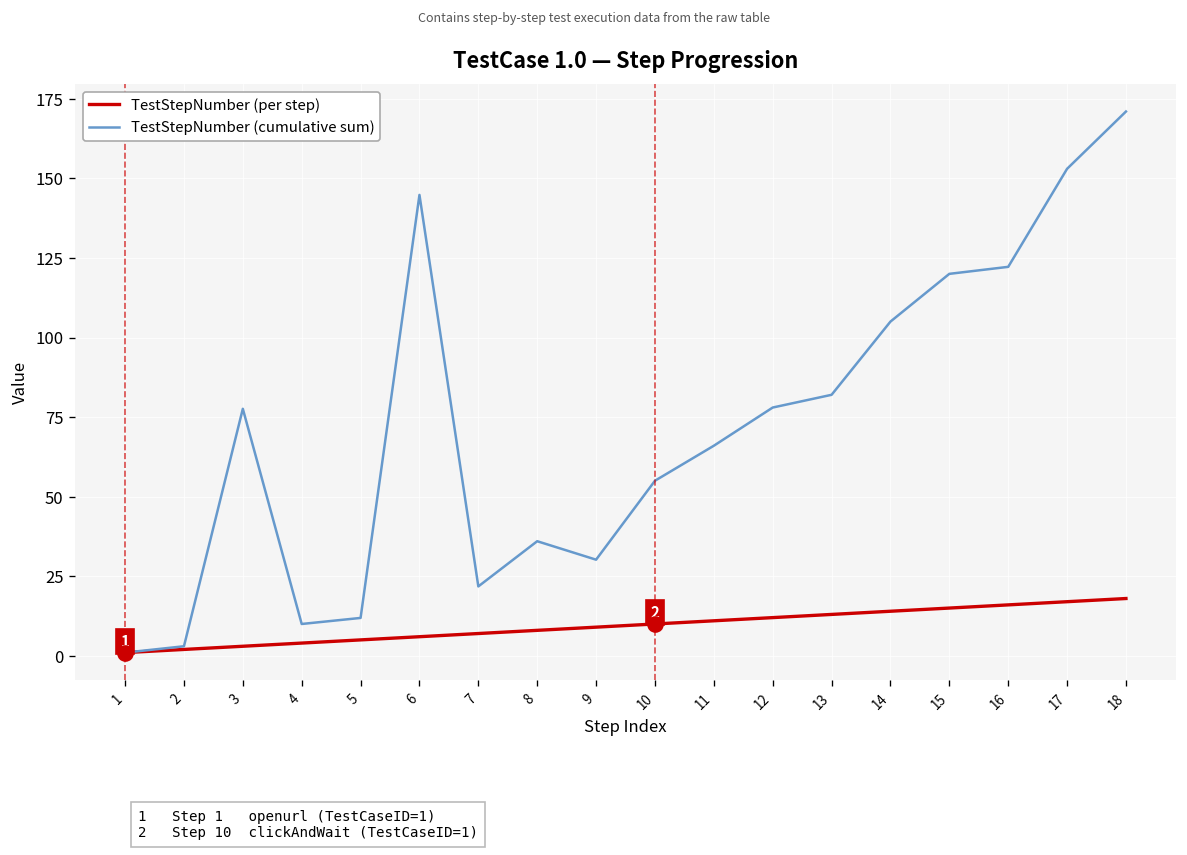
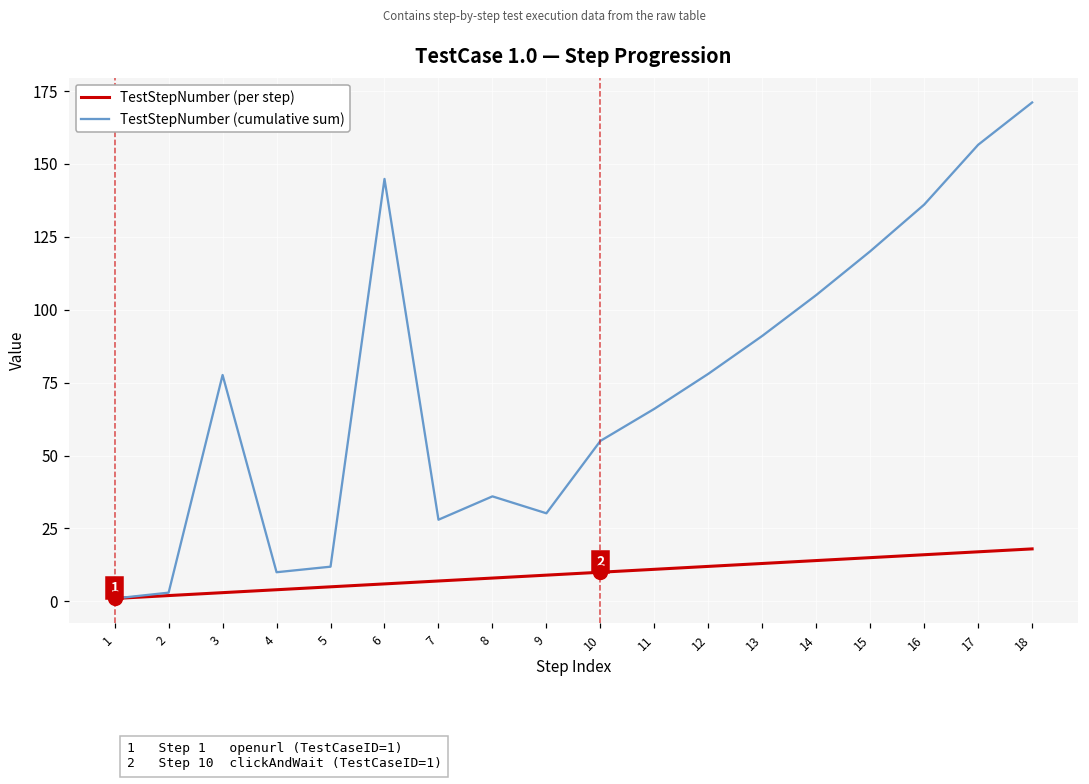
TestStepNumber (cumulative sum), 7: 22 -> 28
TestStepNumber (cumulative sum), 13: 82 -> 91
TestStepNumber (cumulative sum), 16: 122 -> 136
TestStepNumber (cumulative sum), 17: 153 -> 157
